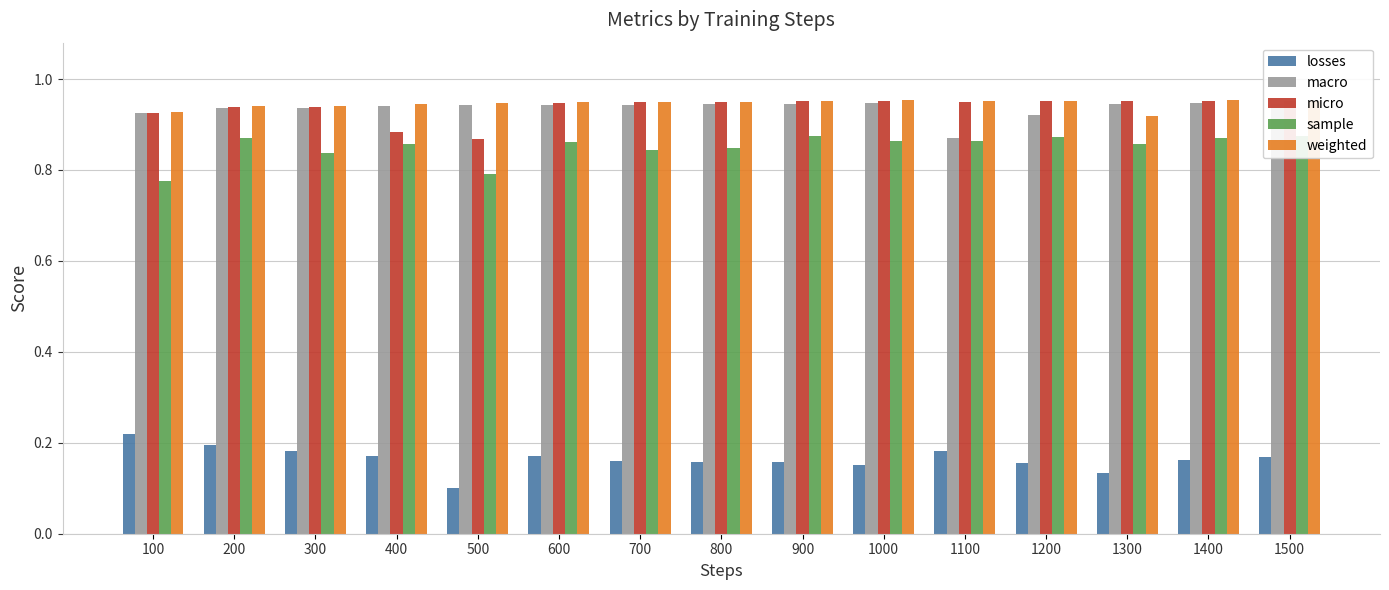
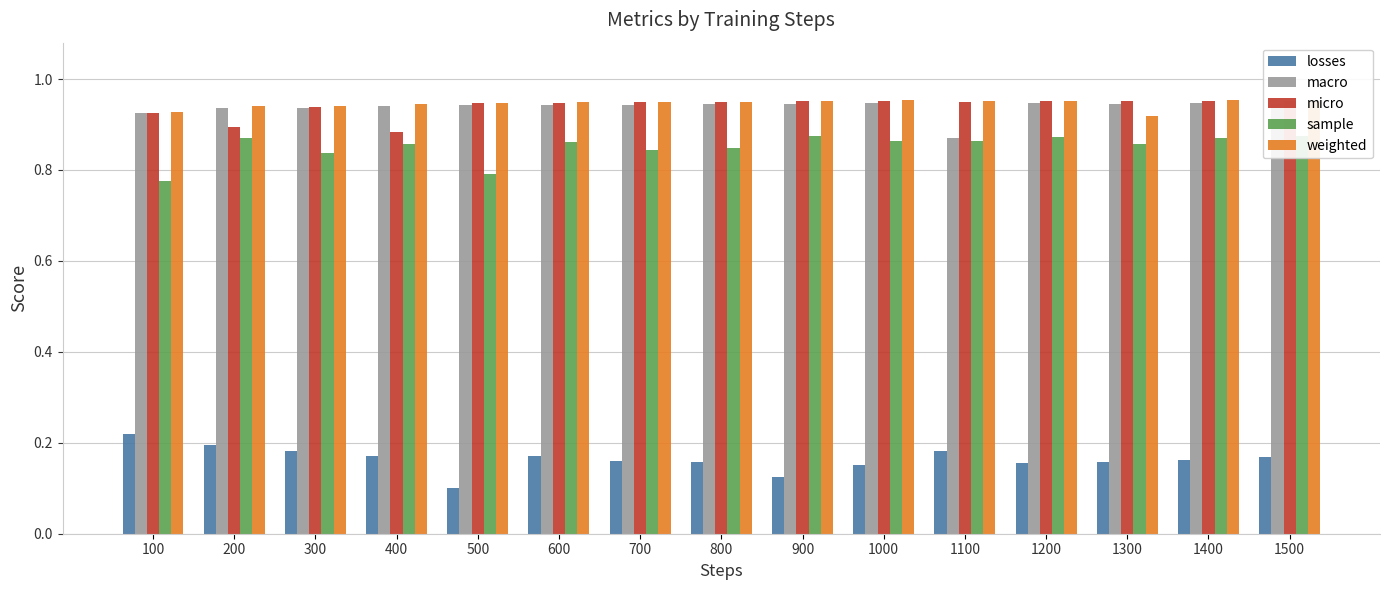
micro, 200: 0.94 -> 0.89
micro, 500: 0.87 -> 0.95
losses, 900: 0.16 -> 0.12
macro, 1200: 0.92 -> 0.95
losses, 1300: 0.13 -> 0.16
